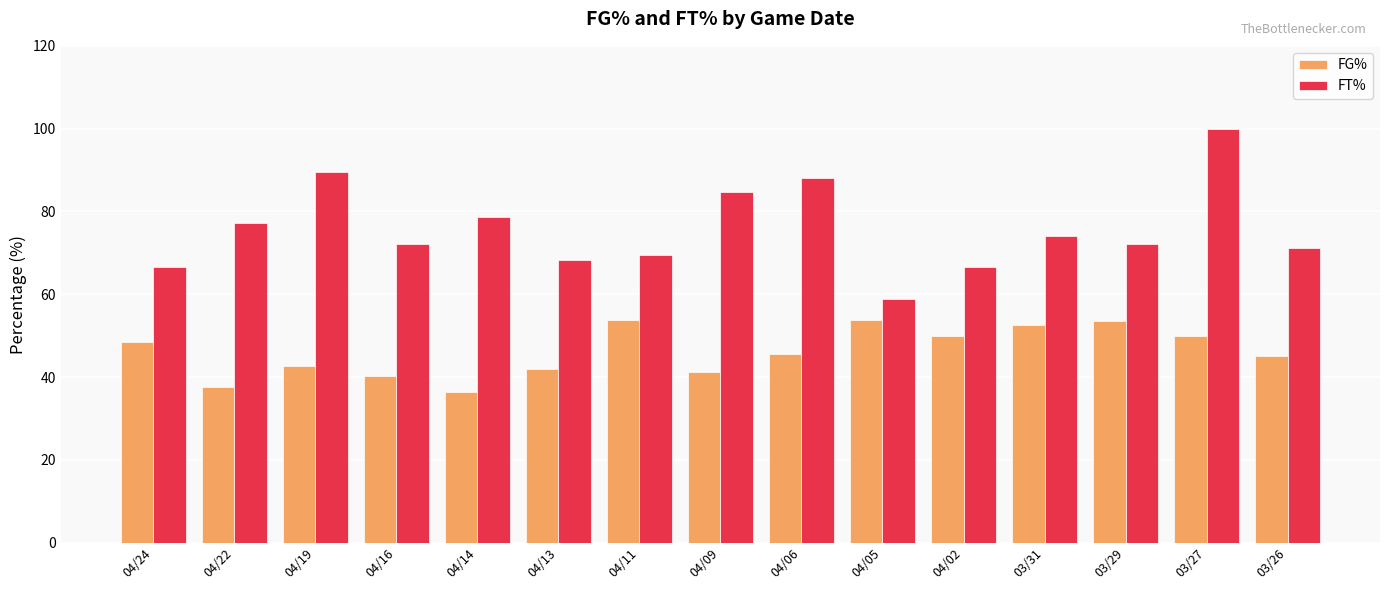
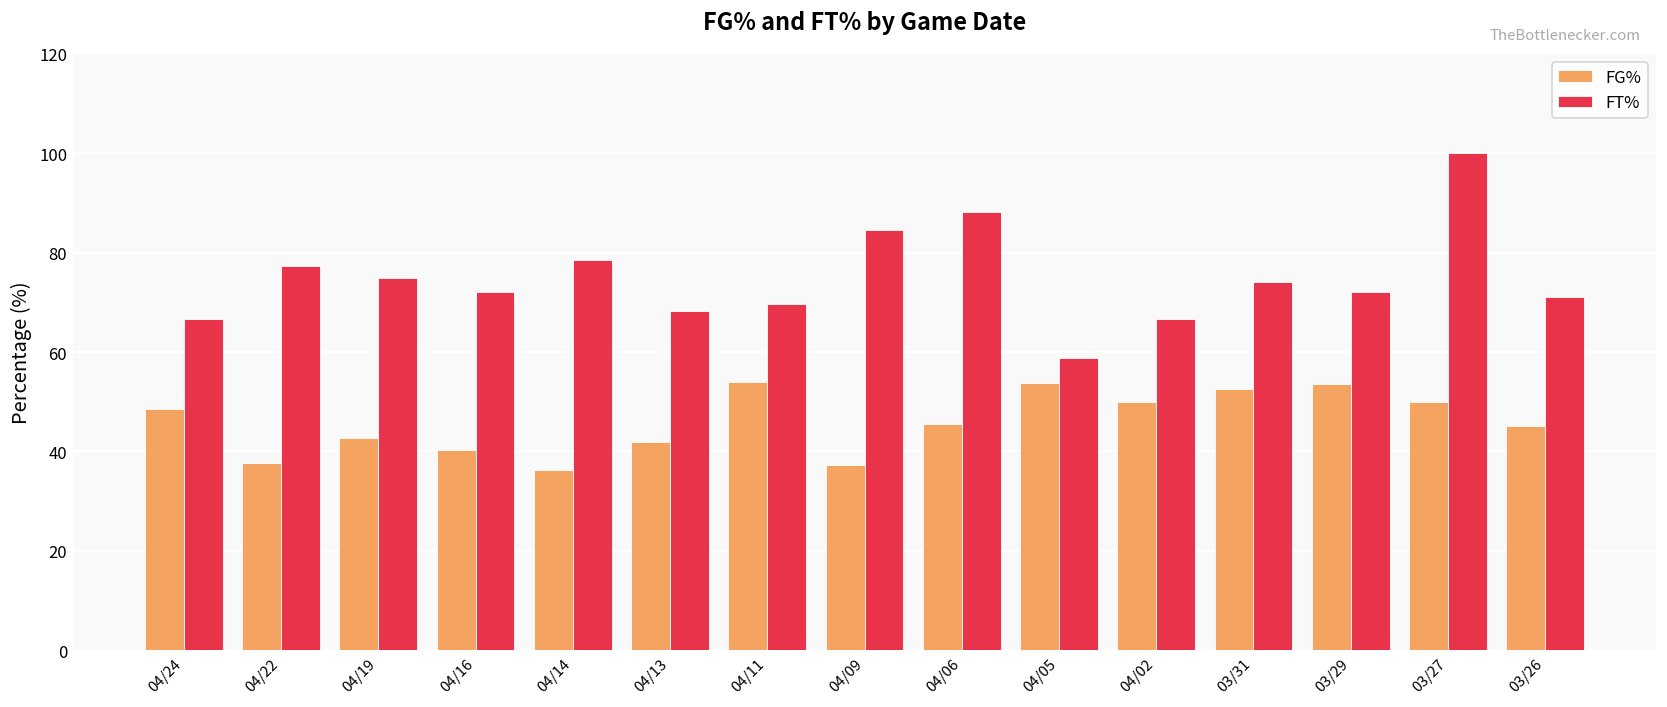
FT%, 04/19: 90 -> 75
FG%, 04/09: 41 -> 37
